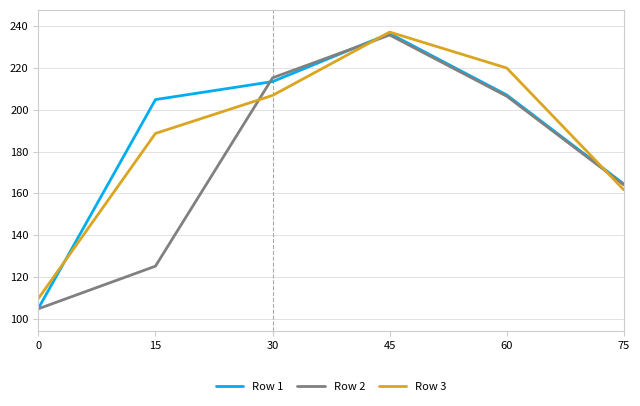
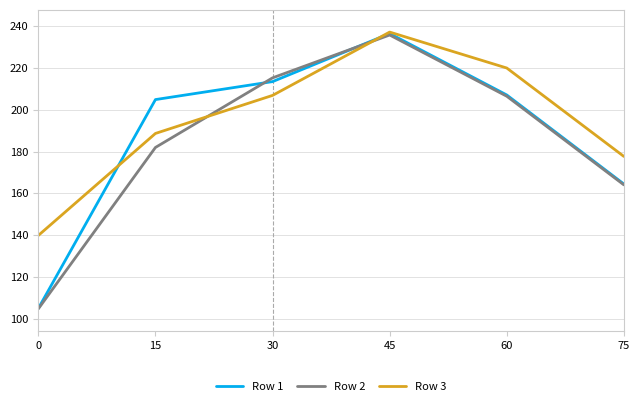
Row 3, 0: 110 -> 140
Row 2, 15: 125 -> 182
Row 3, 75: 162 -> 178
